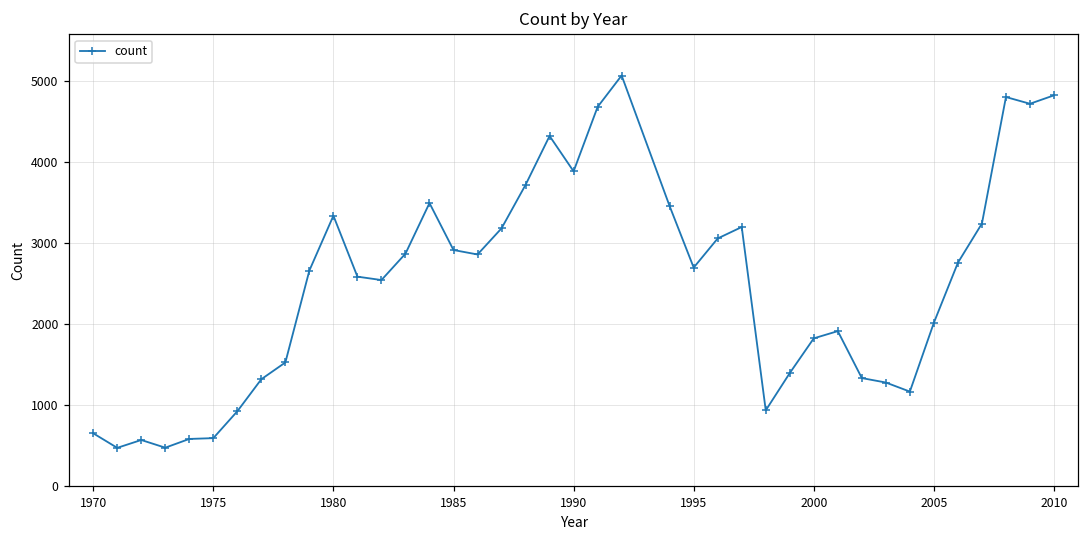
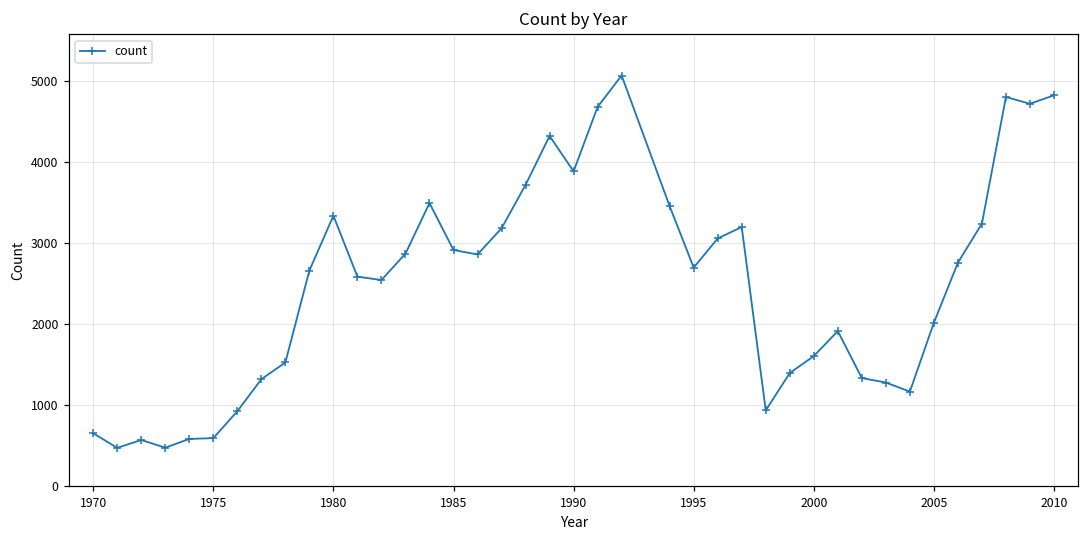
2000: 1800 -> 1600
